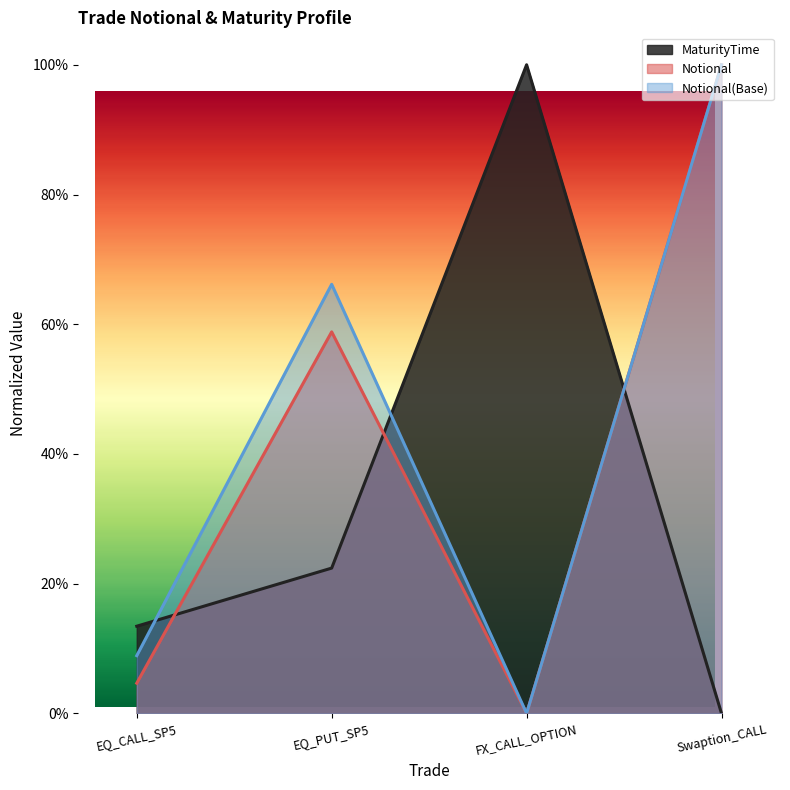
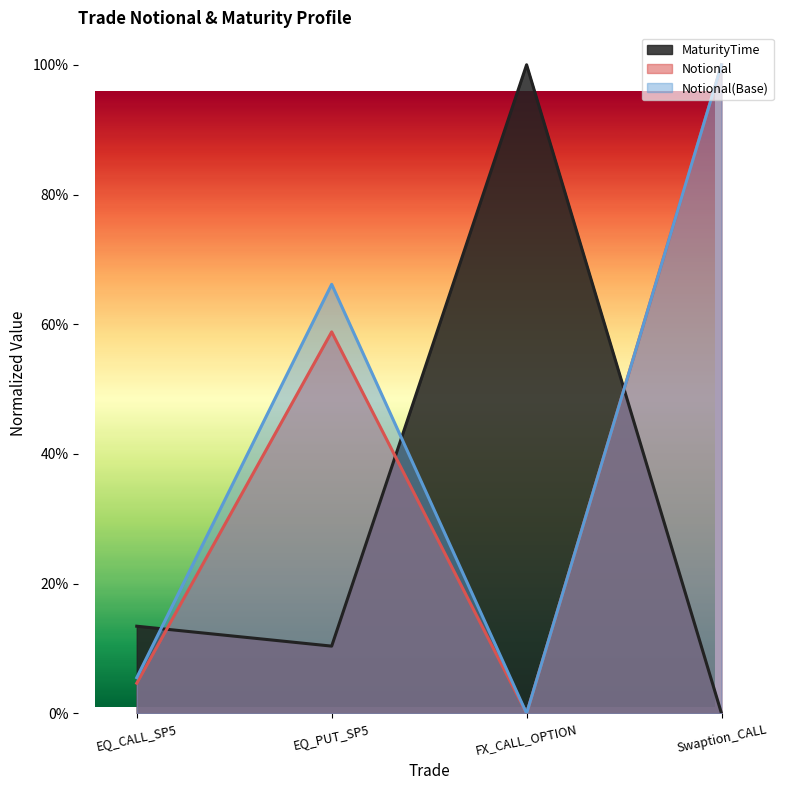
Notional(Base), EQ_CALL_SP5: 9% -> 6%
MaturityTime, EQ_PUT_SP5: 22% -> 10%
